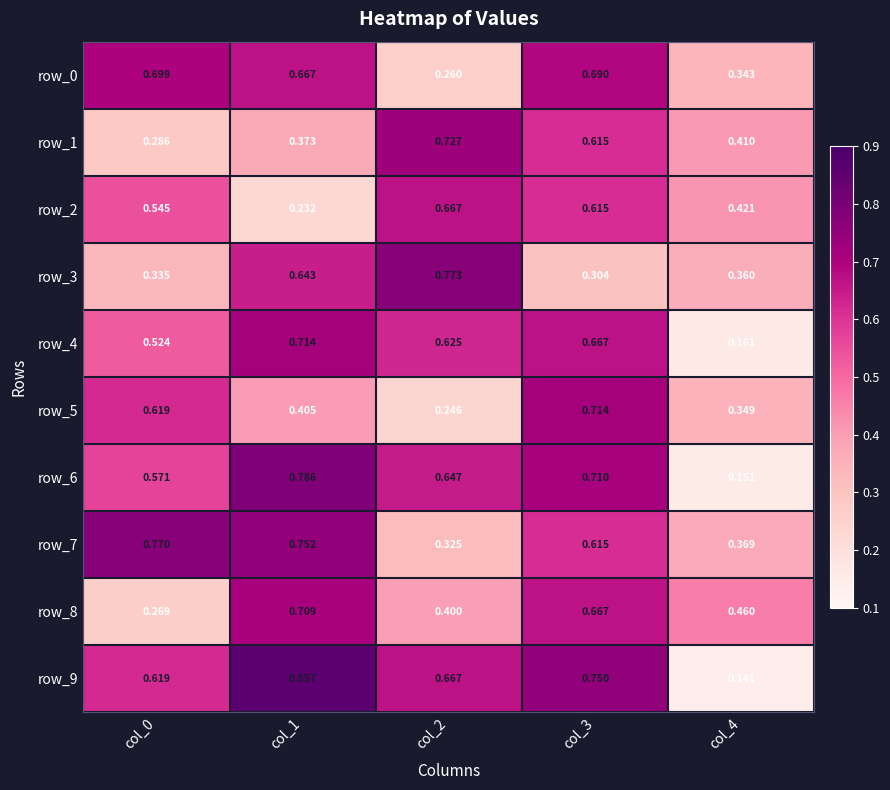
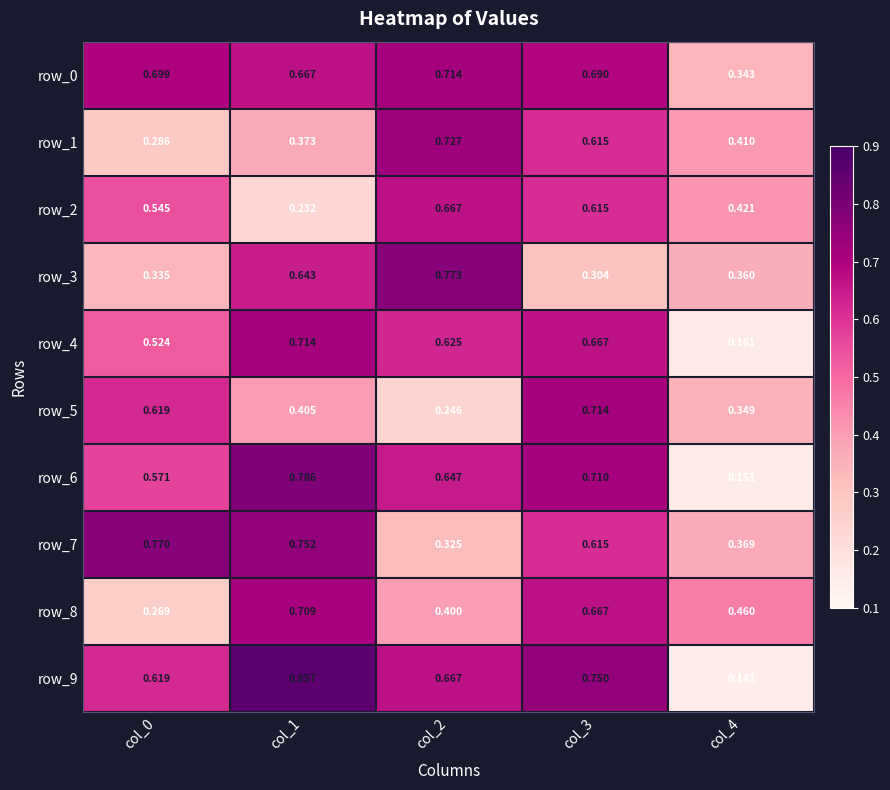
row_0, col_2: 0.260 -> 0.714
